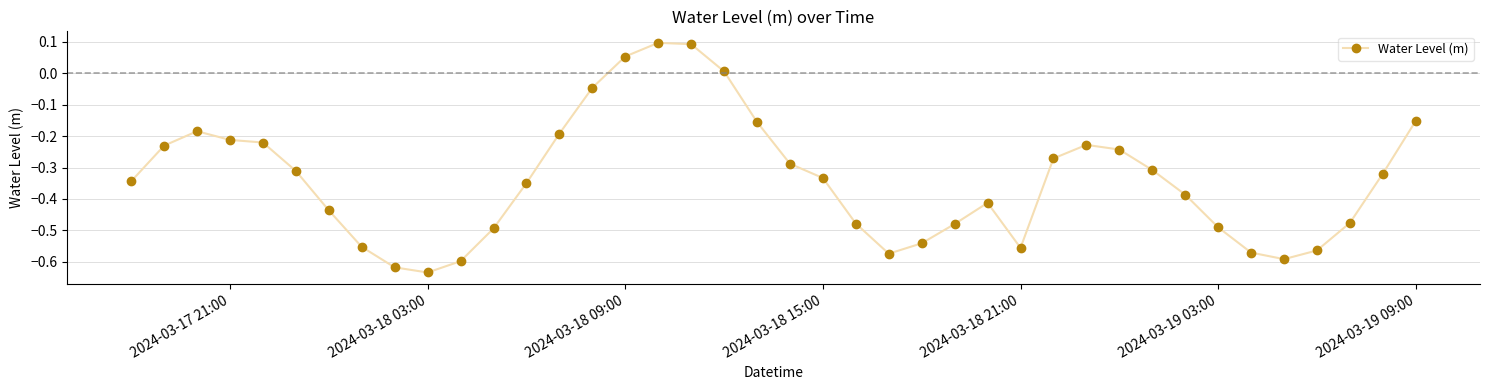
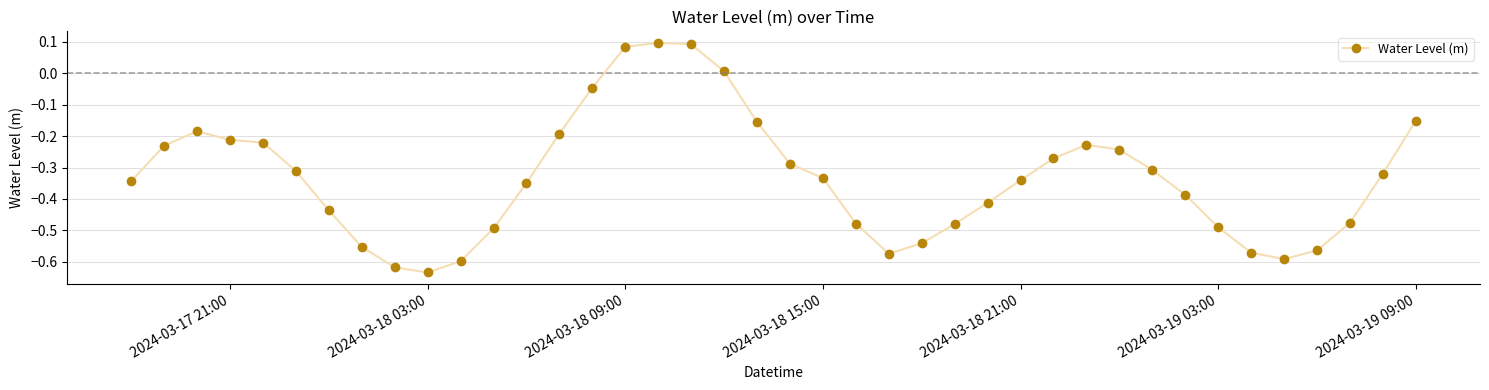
2024-03-18 09:00: 0.05 -> 0.08
2024-03-18 21:00: -0.56 -> -0.34
